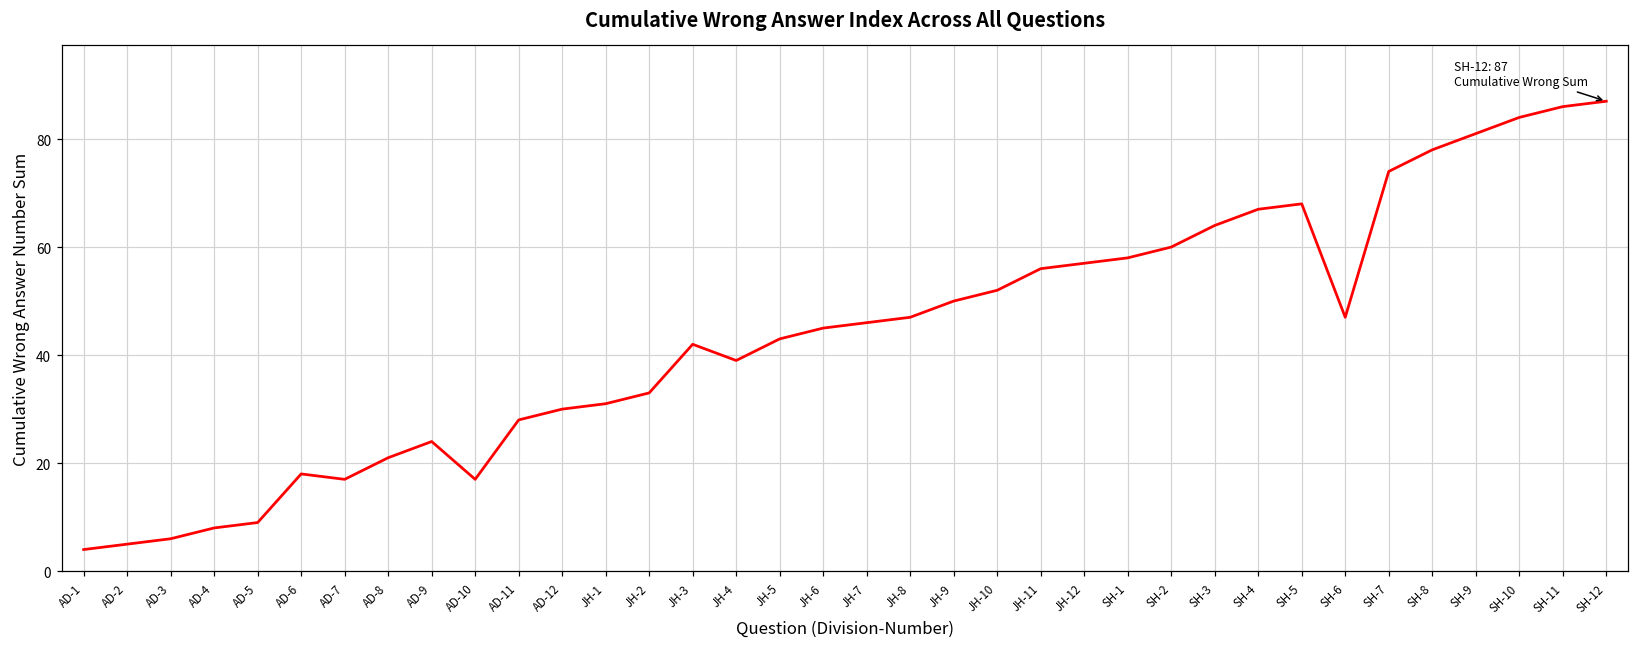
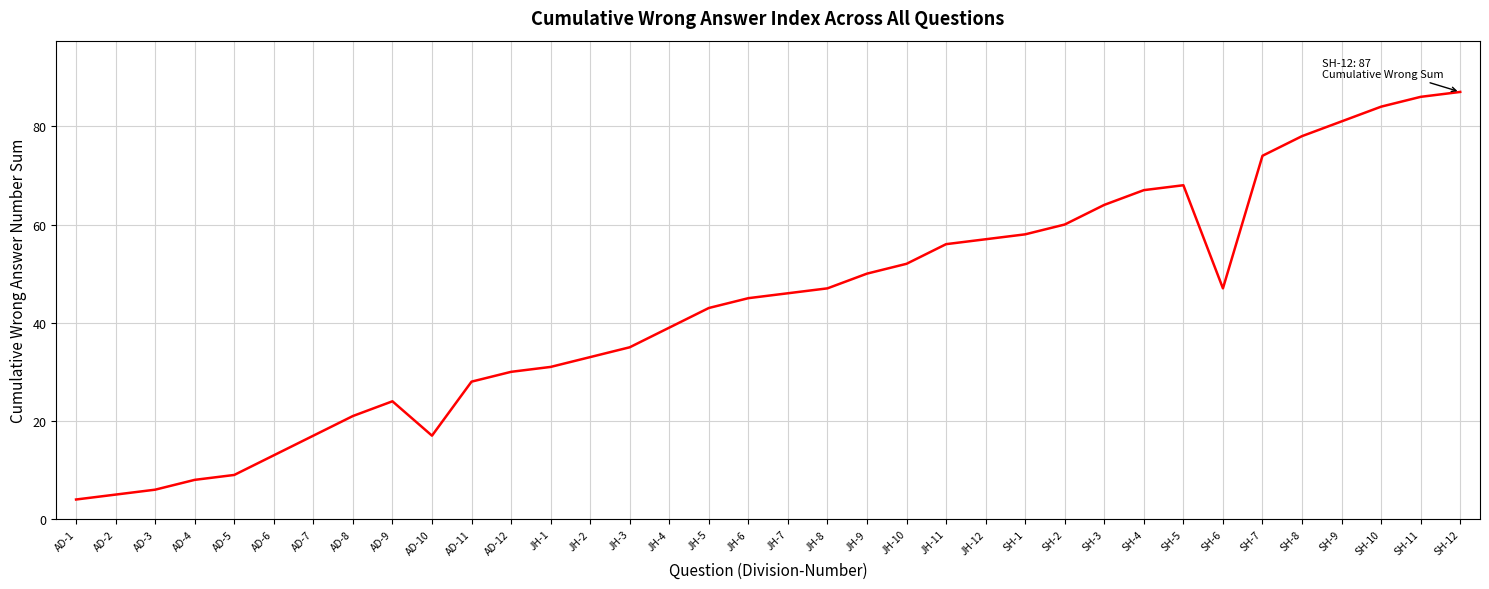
AD-6: 18 -> 13
JH-3: 42 -> 35
